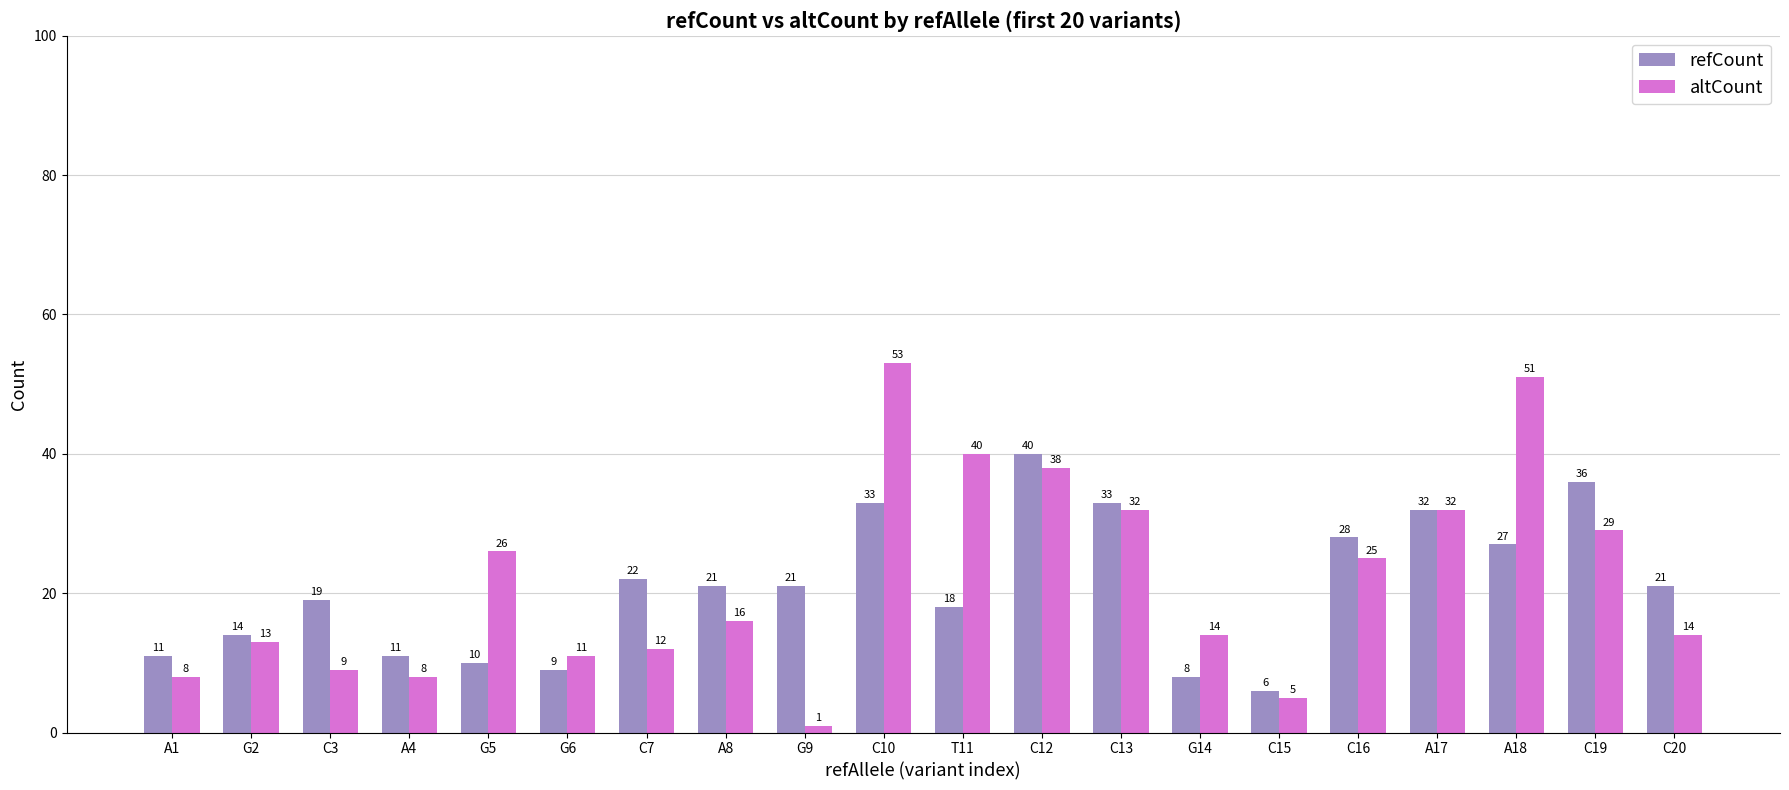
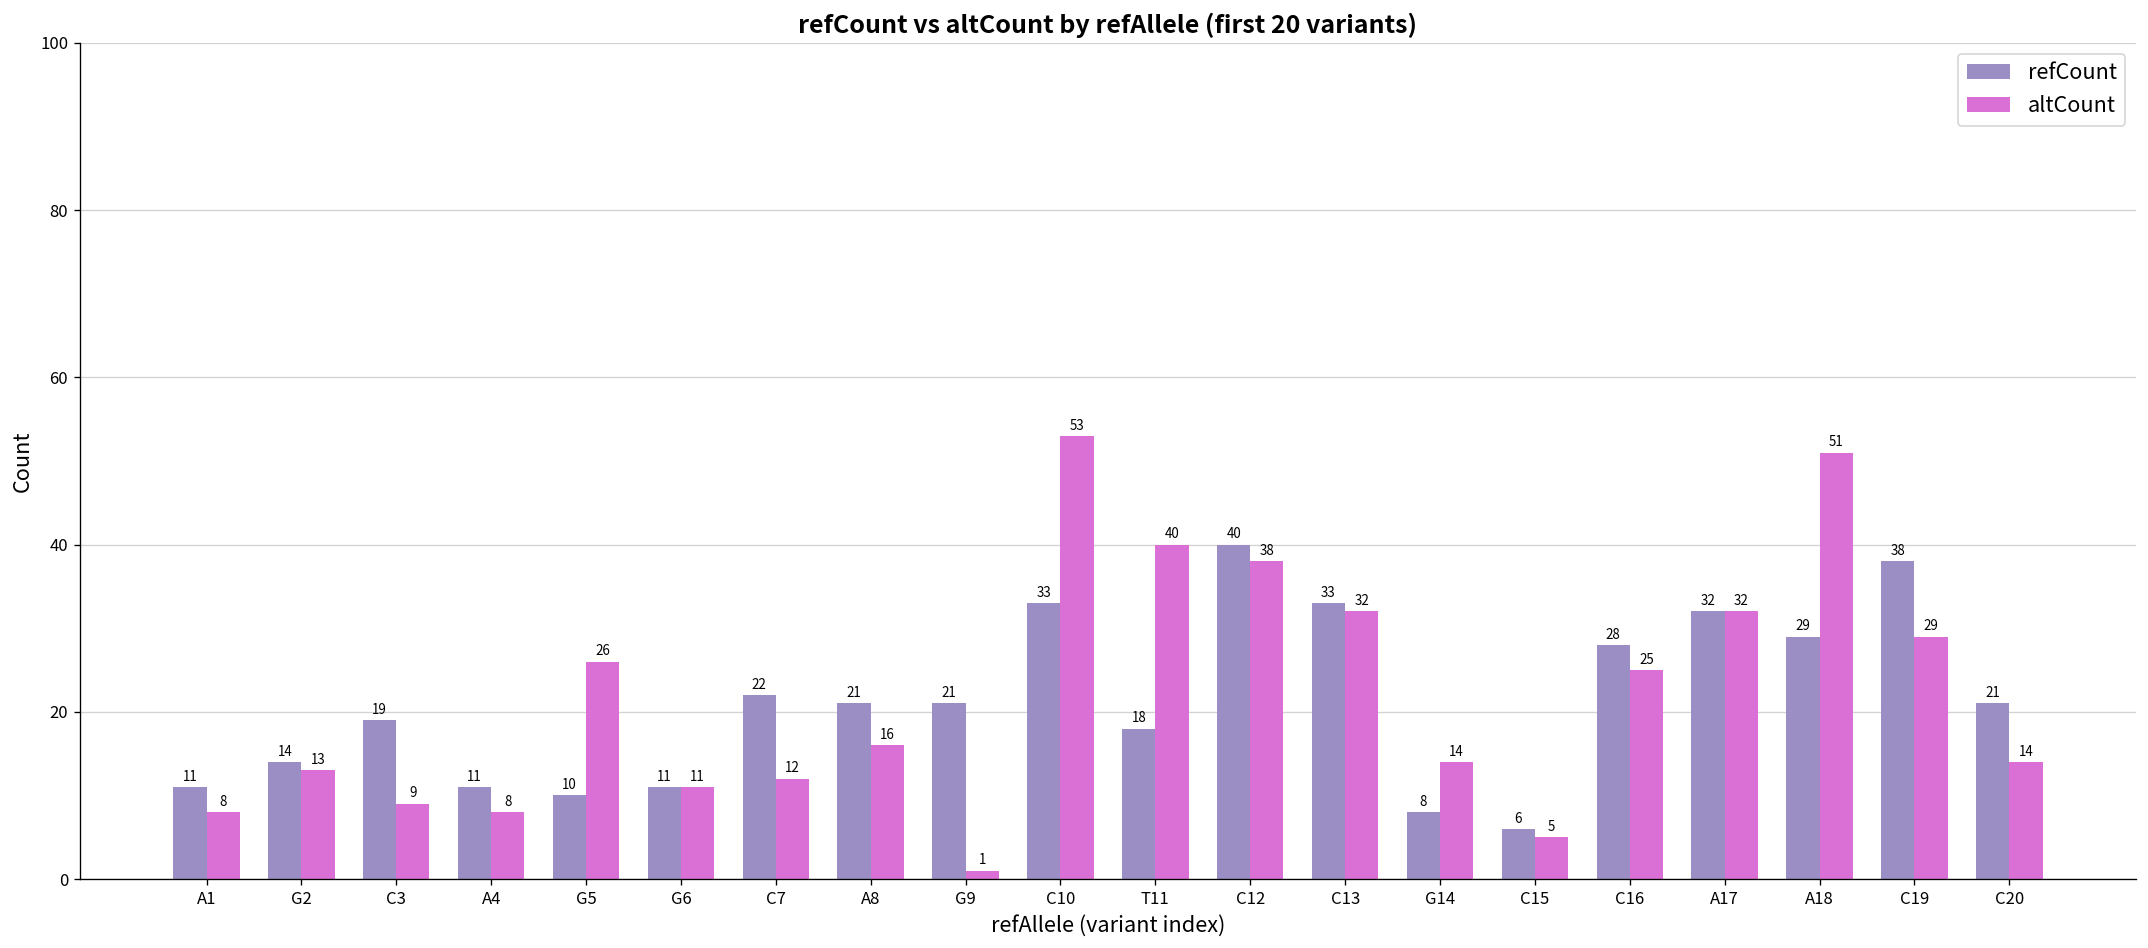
refCount, G6: 9 -> 11
refCount, A18: 27 -> 29
refCount, C19: 36 -> 38
